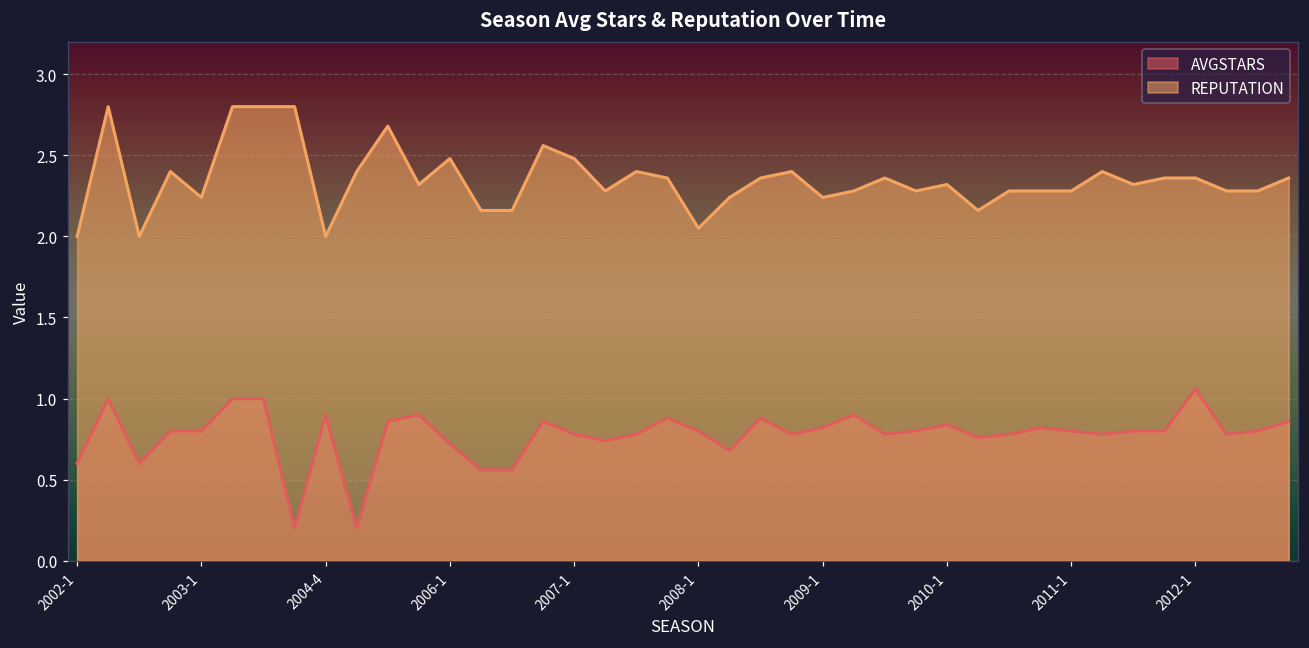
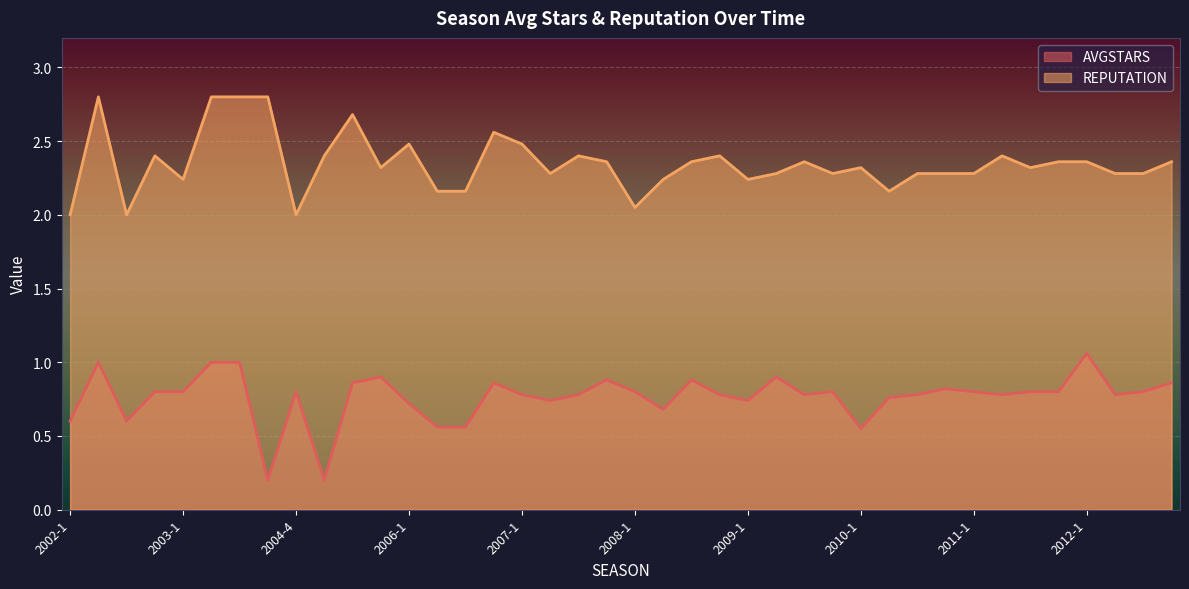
AVGSTARS, 2004-4: 0.9 -> 0.8
AVGSTARS, 2009-1: 0.82 -> 0.74
AVGSTARS, 2010-1: 0.84 -> 0.55
